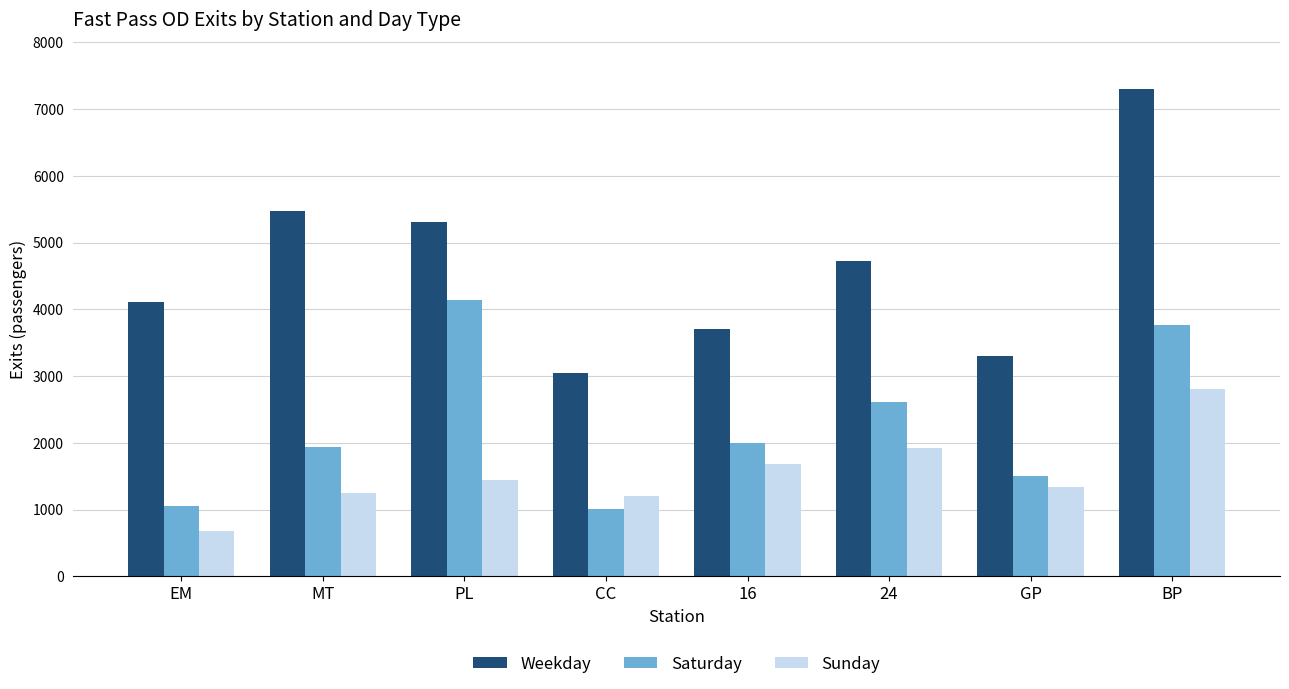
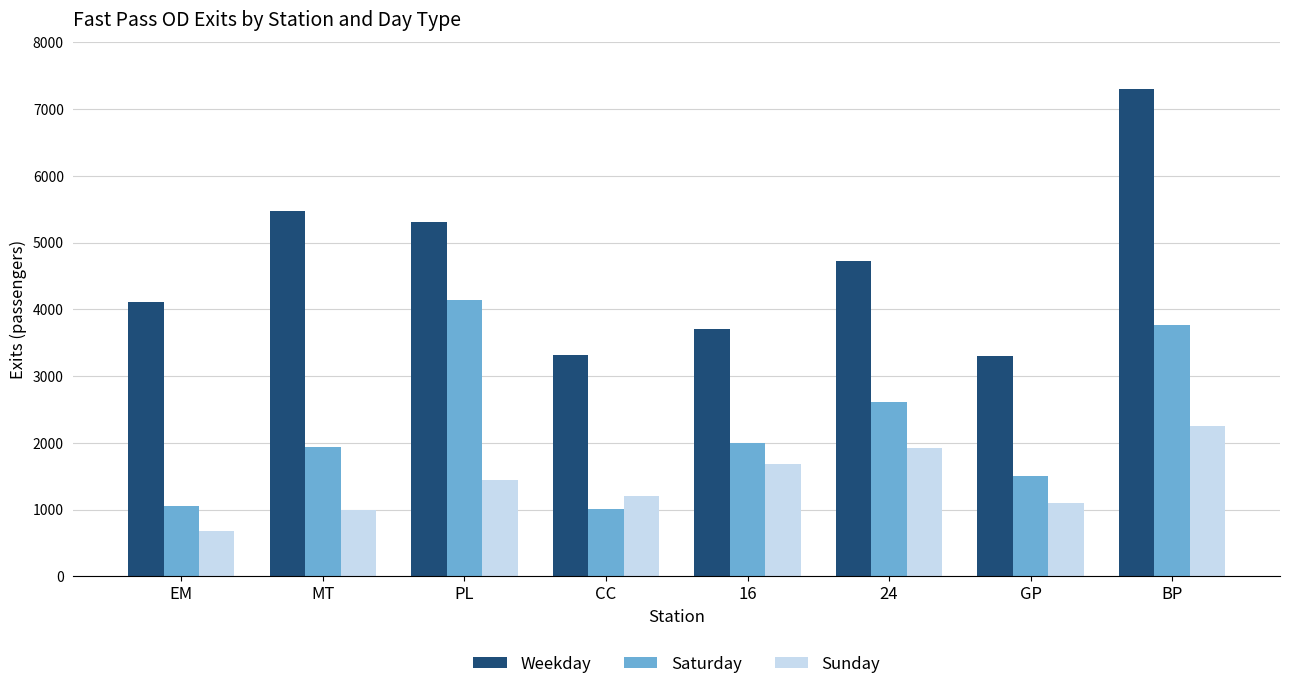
Sunday, MT: 1200 -> 1000
Weekday, CC: 3100 -> 3300
Sunday, GP: 1300 -> 1100
Sunday, BP: 2800 -> 2200
